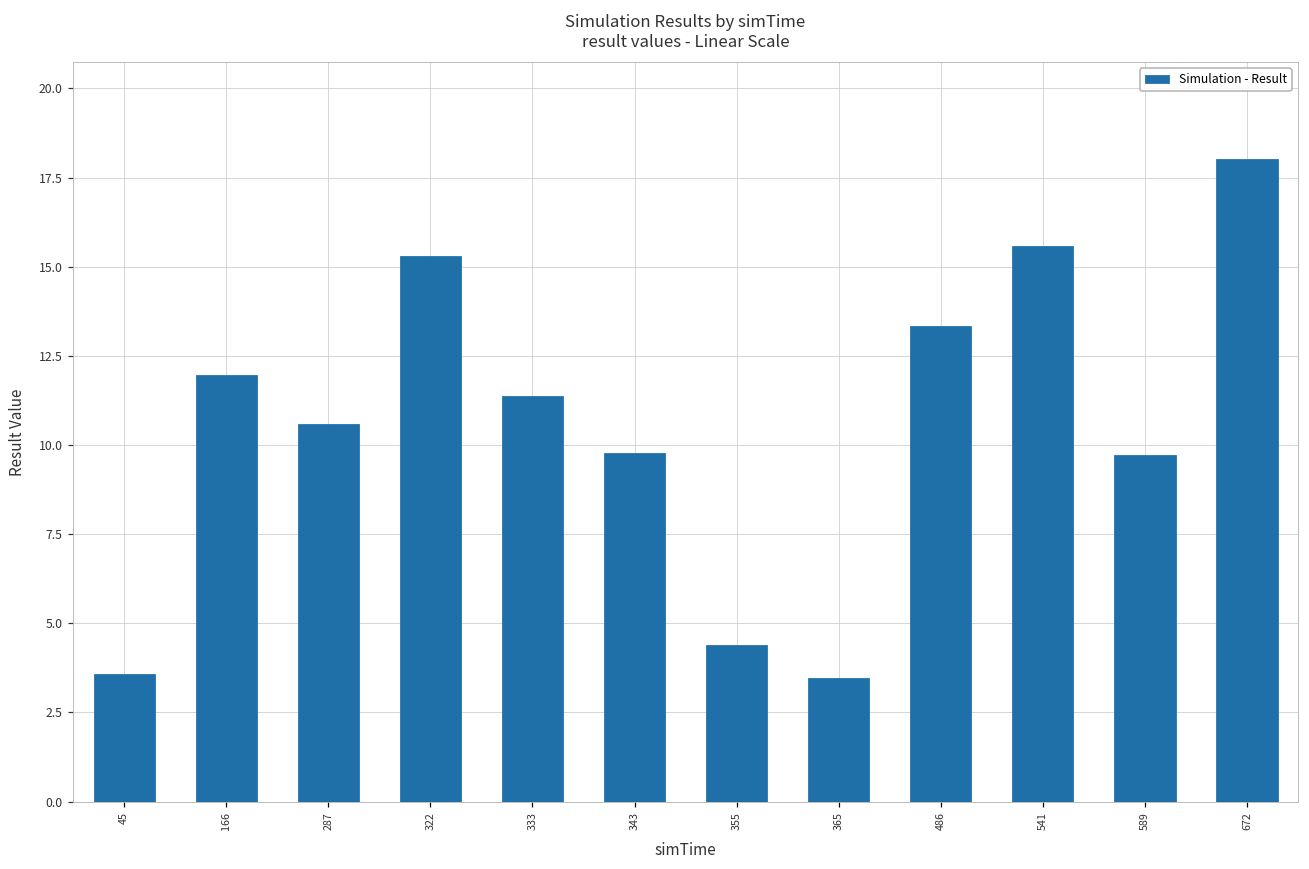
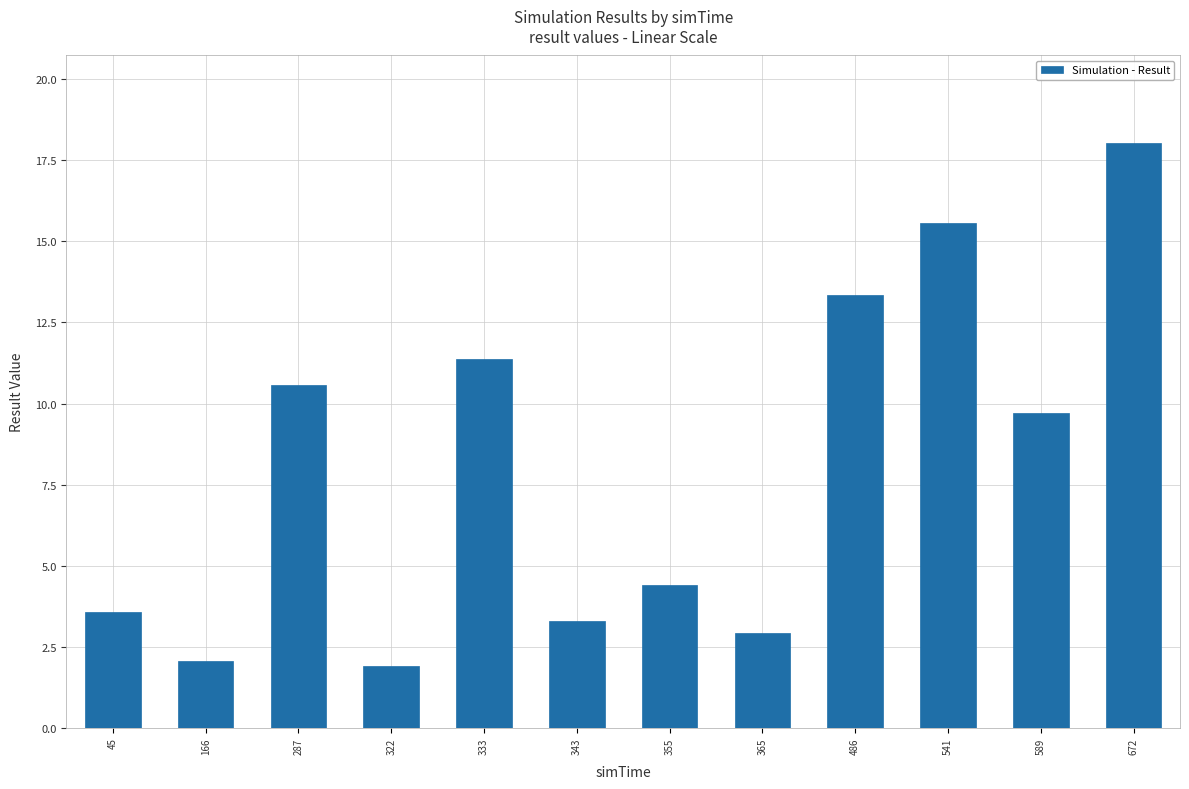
166: 12.0 -> 2.1
322: 15.3 -> 1.9
343: 9.8 -> 3.3
365: 3.5 -> 2.9
